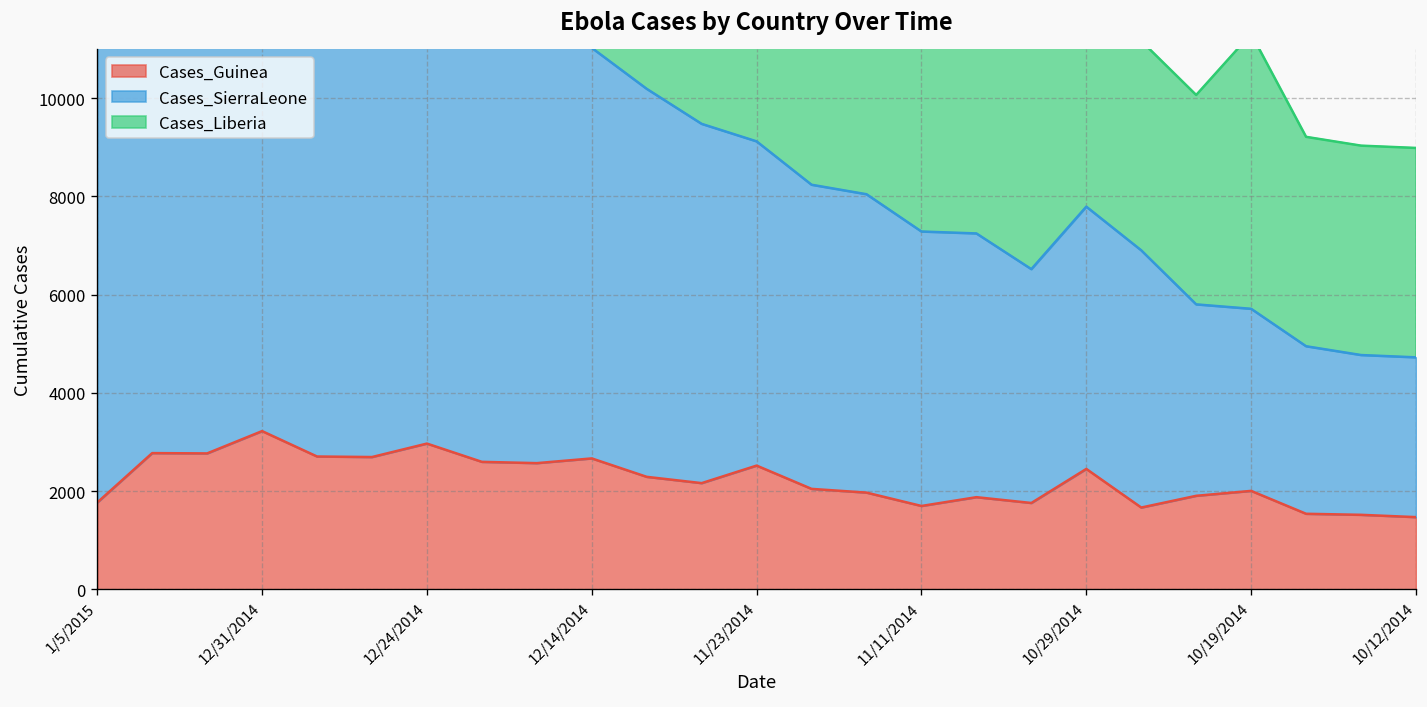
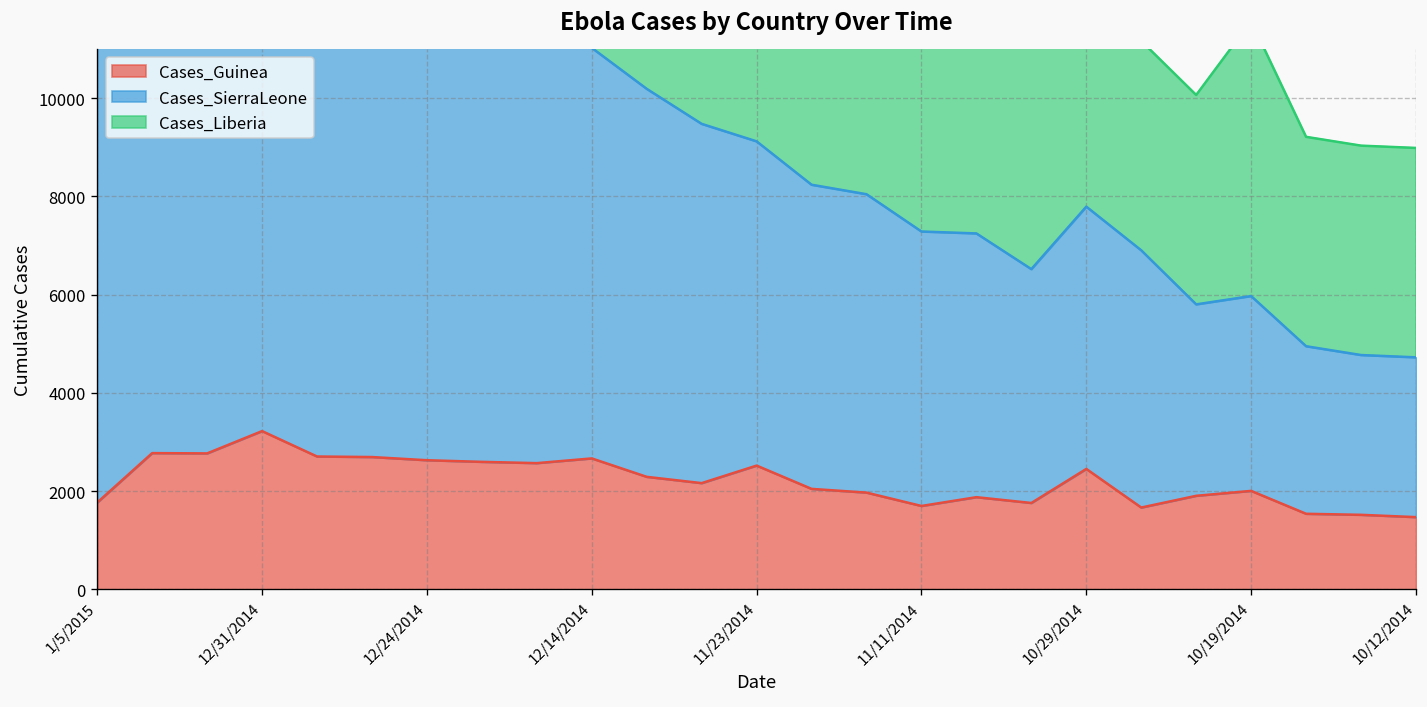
Cases_Guinea, 12/24/2014: 3000 -> 2600
Cases_SierraLeone, 10/19/2014: 3700 -> 4000
